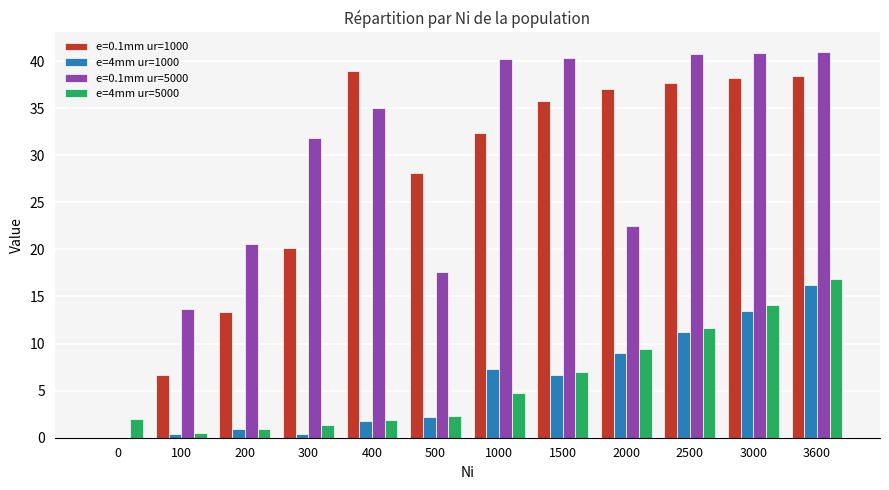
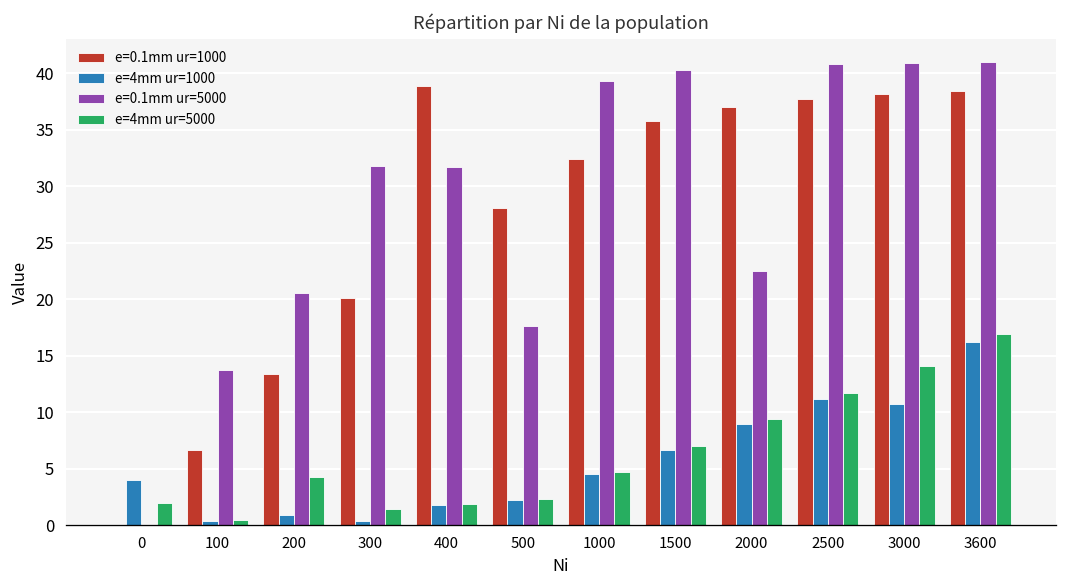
e=4mm ur=1000, 0: 0 -> 4
e=4mm ur=5000, 200: 1 -> 4
e=0.1mm ur=5000, 400: 35 -> 32
e=4mm ur=1000, 1000: 7 -> 5
e=0.1mm ur=5000, 1000: 40 -> 39
e=4mm ur=1000, 3000: 14 -> 11
